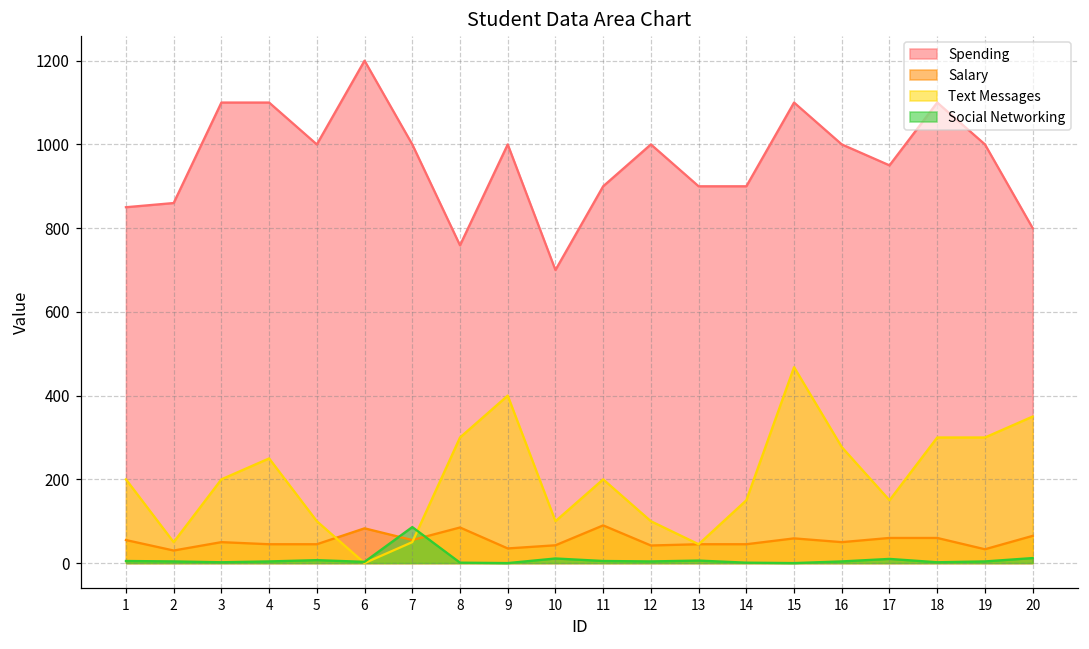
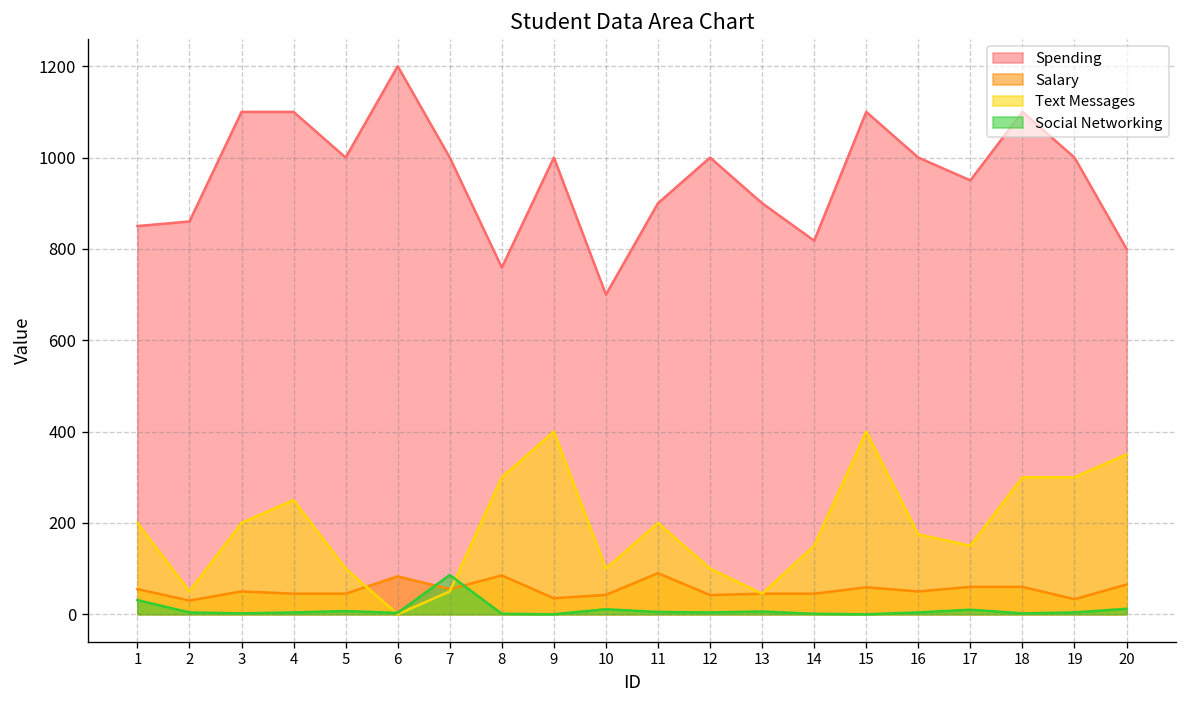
Social Networking, 1: 10 -> 30
Spending, 14: 900 -> 820
Text Messages, 15: 470 -> 400
Text Messages, 16: 280 -> 180
